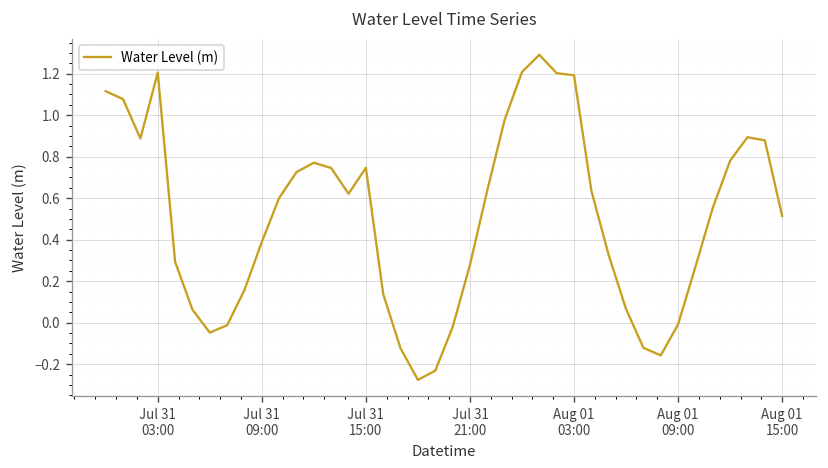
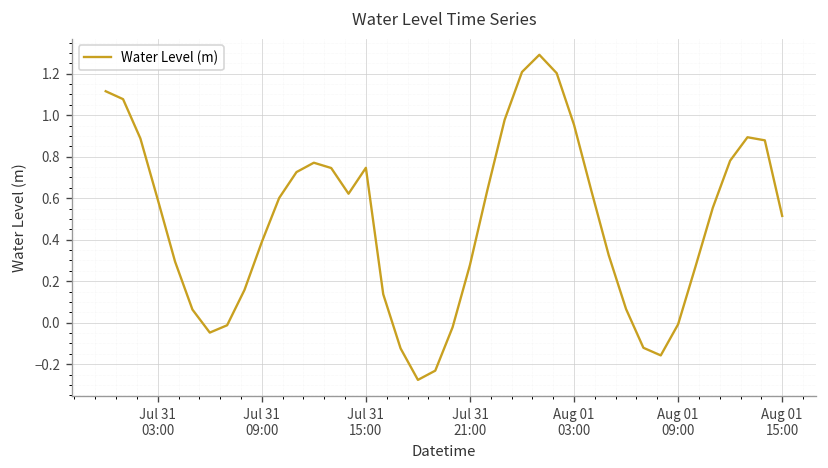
Jul 31 03:00: 1.21 -> 0.59
Aug 01 03:00: 1.19 -> 0.95
